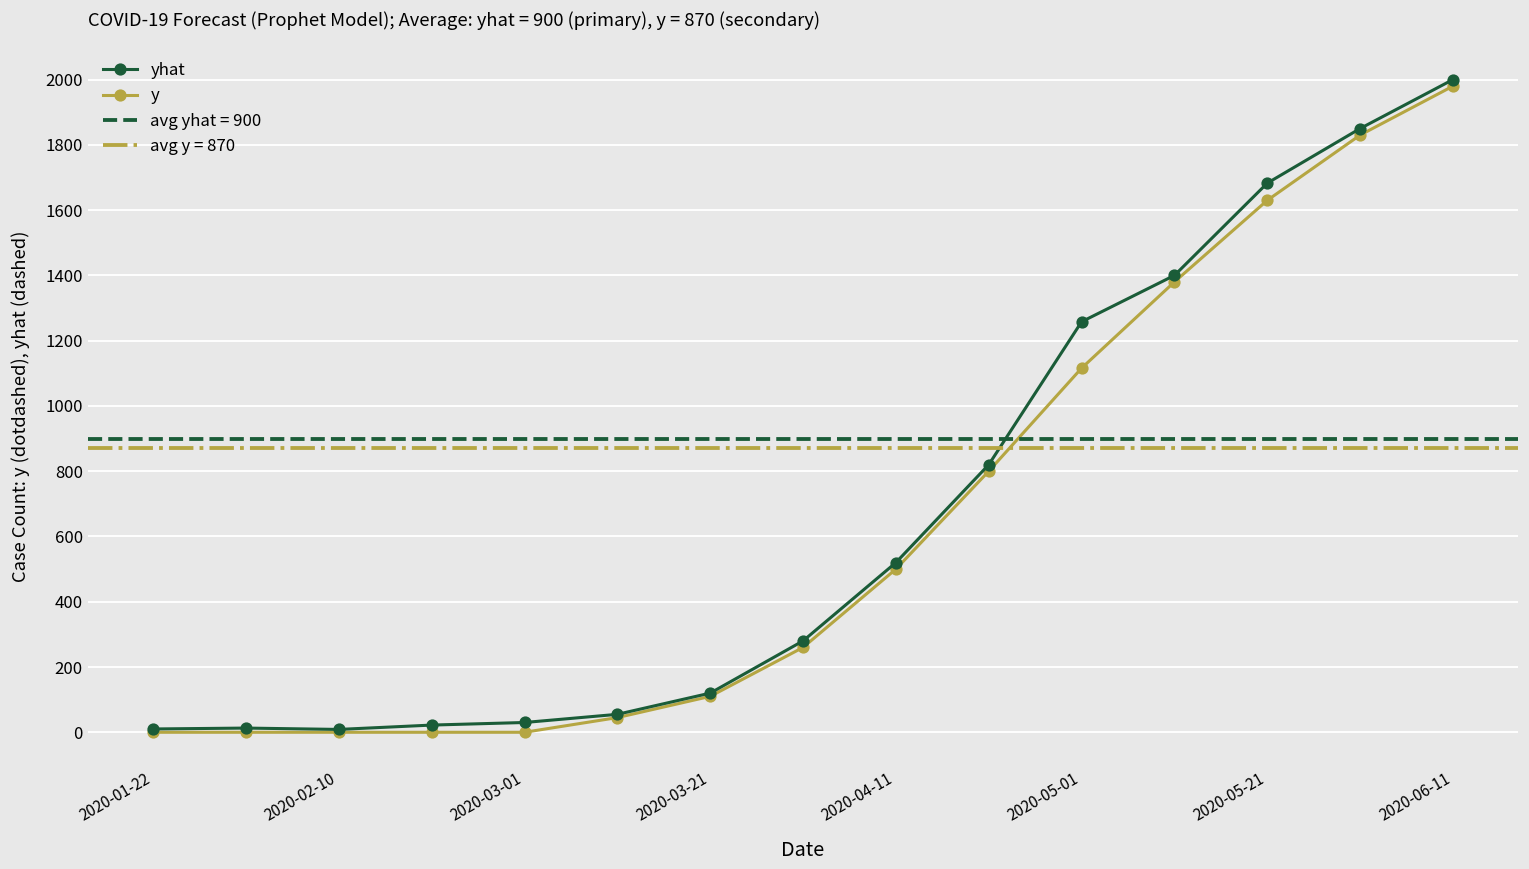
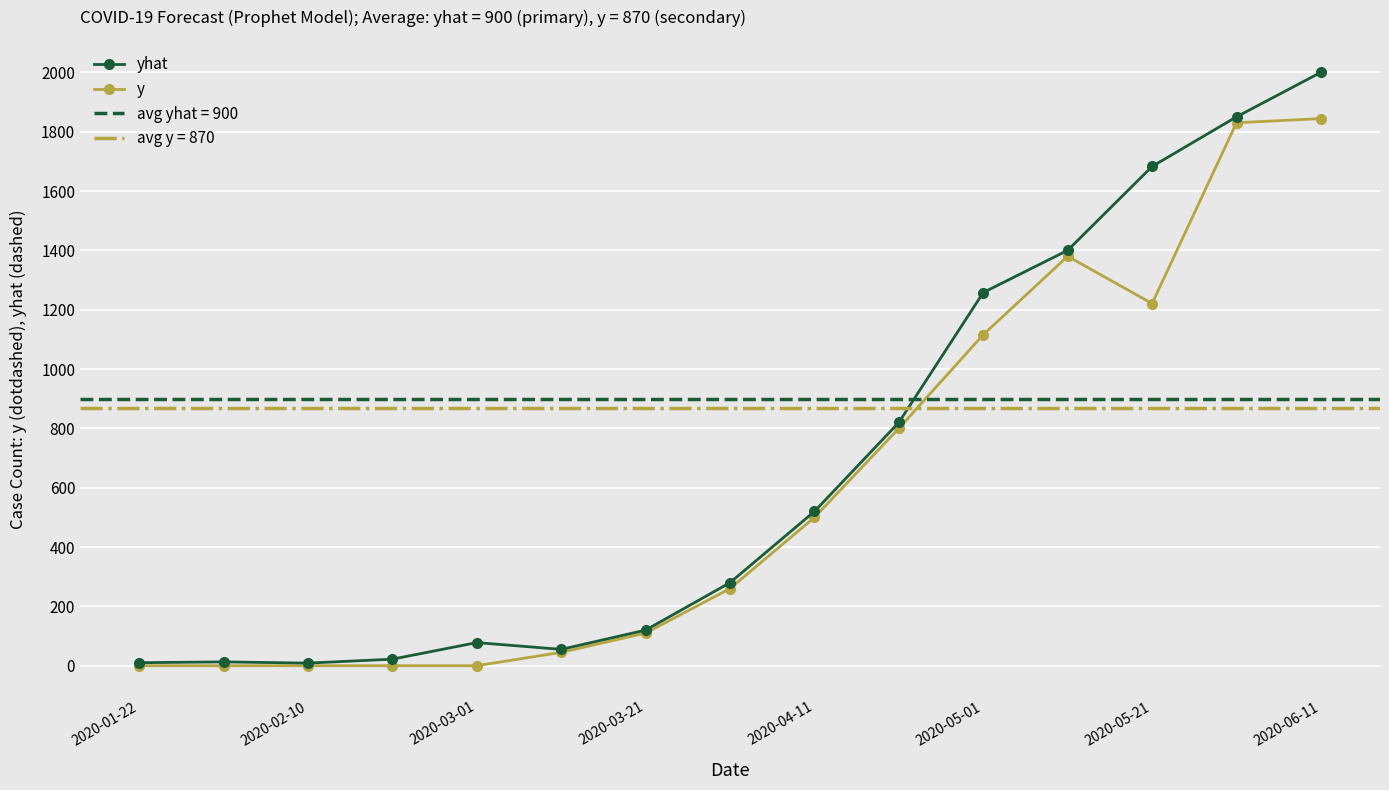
yhat, 2020-03-01: 30 -> 80
y, 2020-05-21: 1630 -> 1220
y, 2020-06-11: 1980 -> 1840
